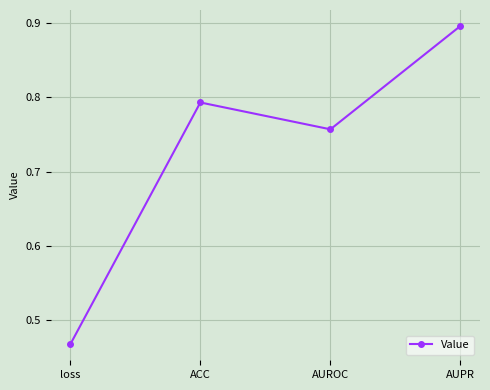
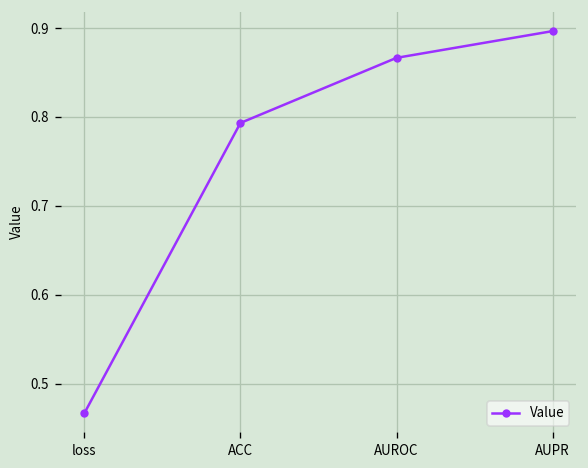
AUROC: 0.76 -> 0.87
